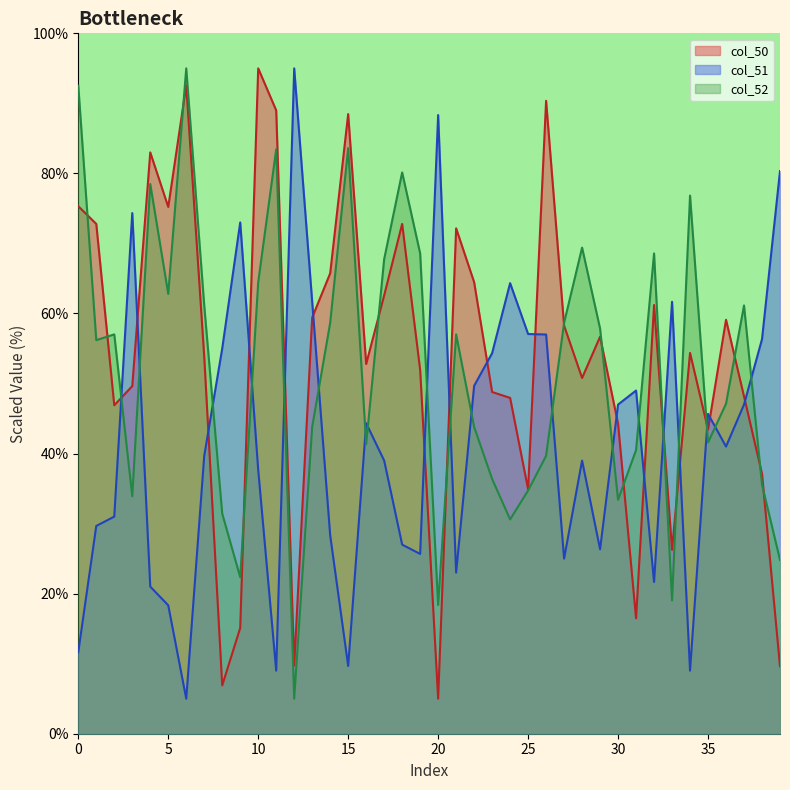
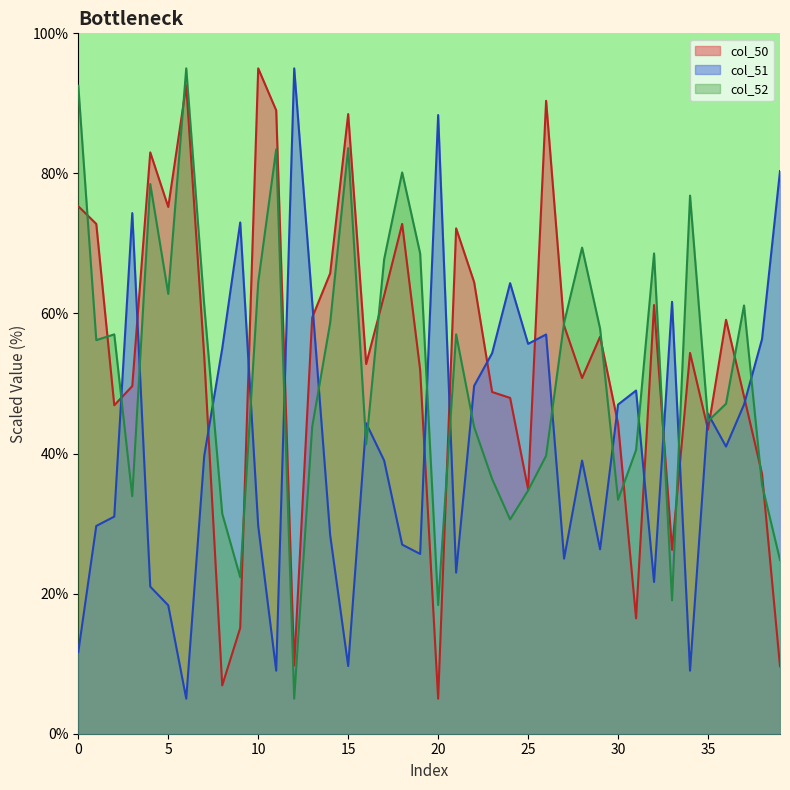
col_51, 10: 38% -> 30%
col_51, 25: 57% -> 56%
col_52, 35: 42% -> 45%
